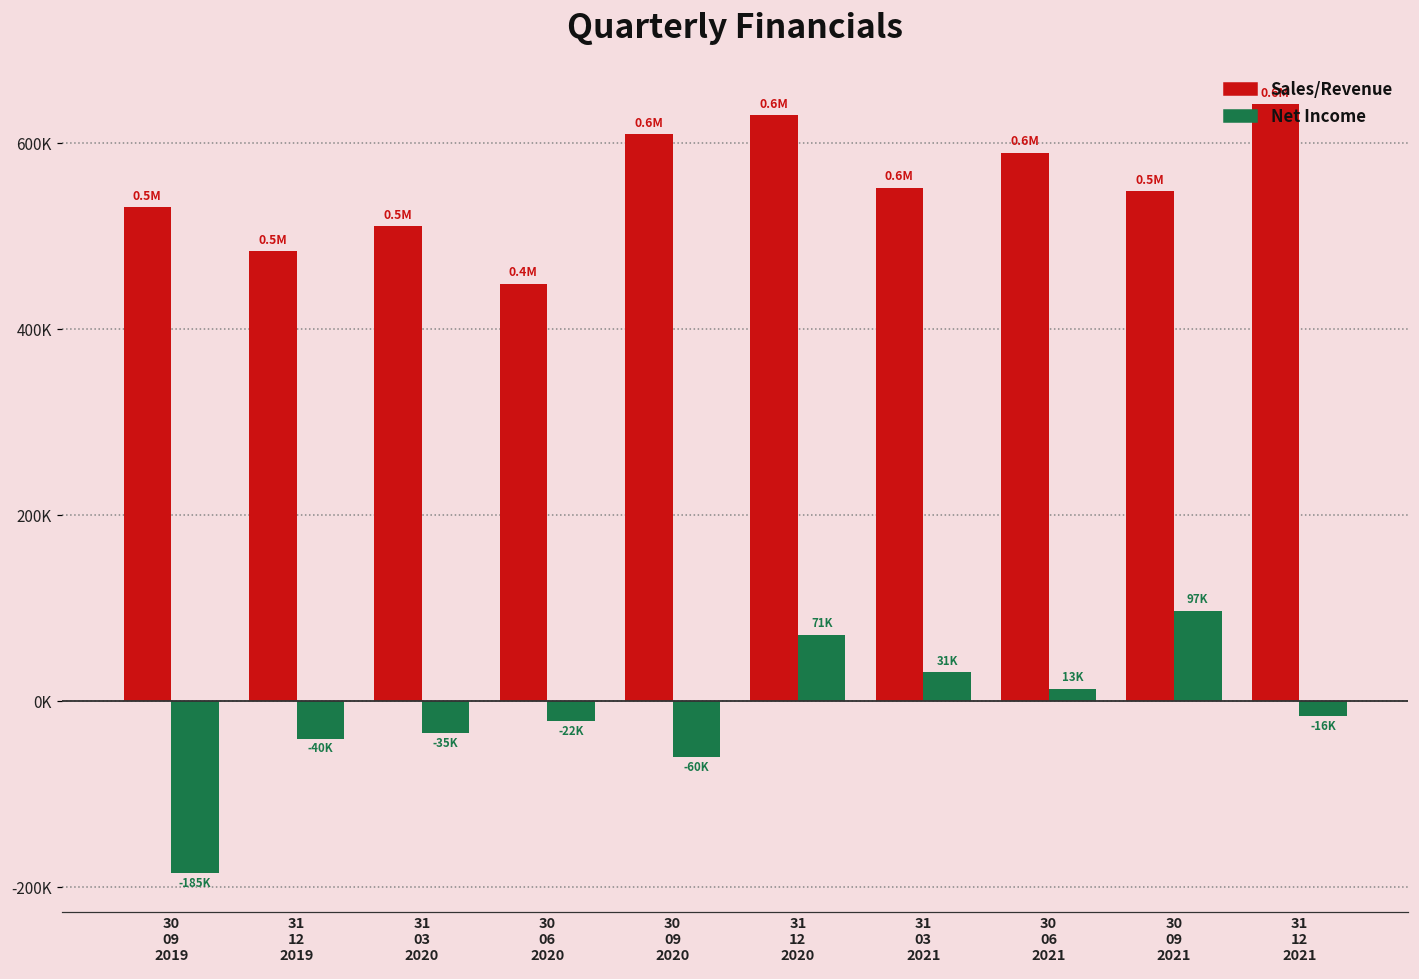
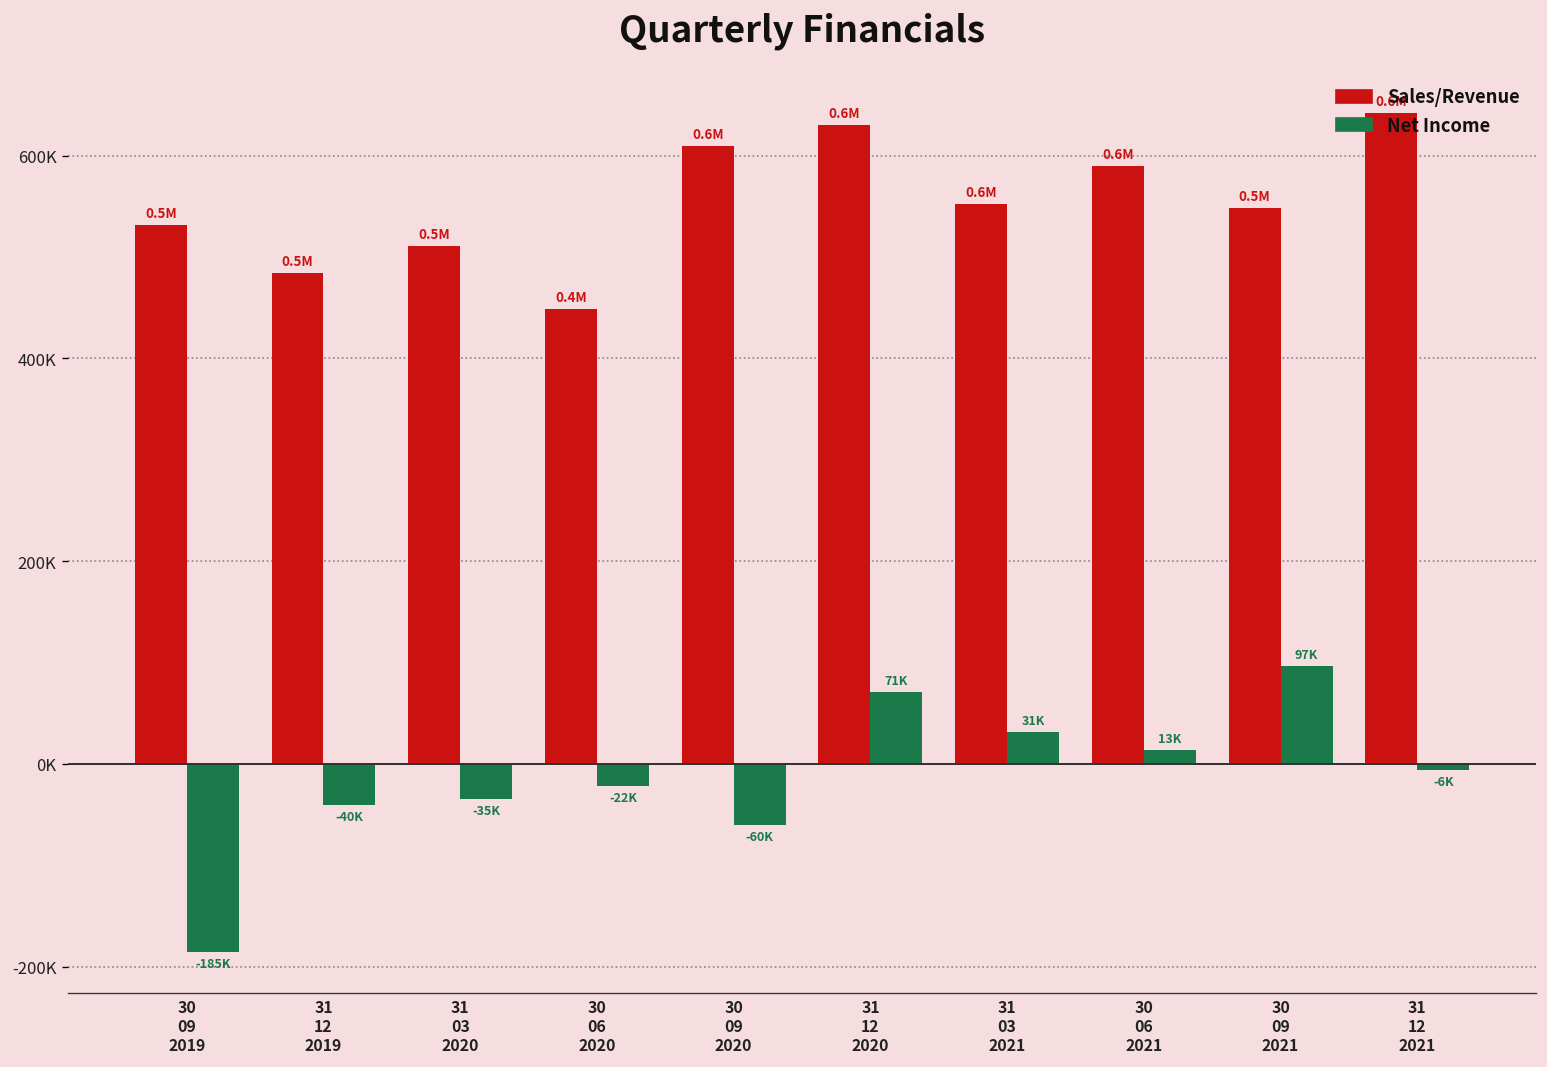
Net Income, 31 12 2021: -16K -> -6K
